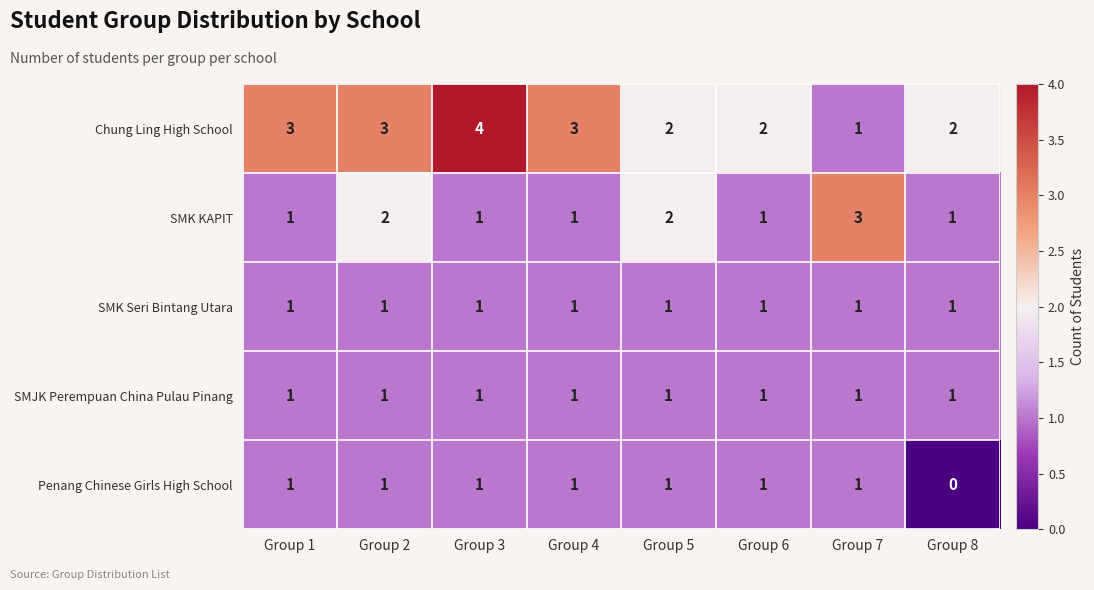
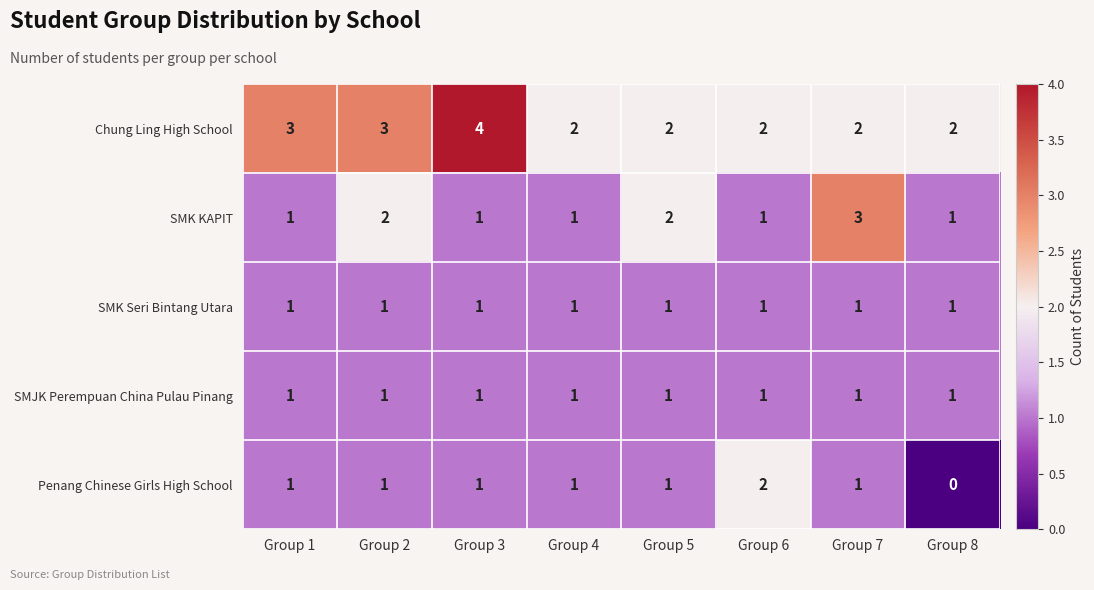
Chung Ling High School, Group 4: 3 -> 2
Chung Ling High School, Group 7: 1 -> 2
Penang Chinese Girls High School, Group 6: 1 -> 2
